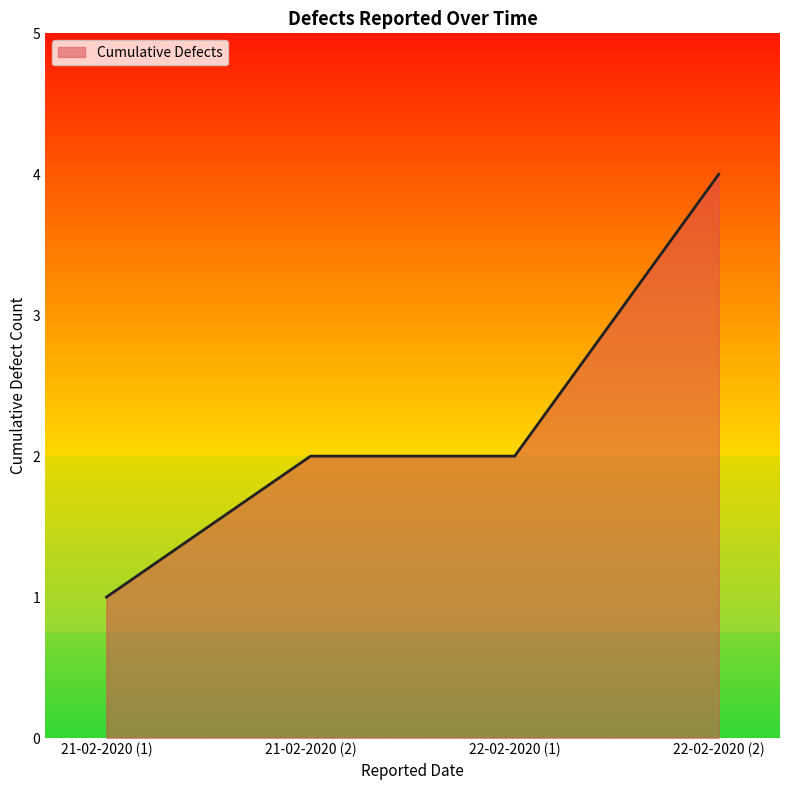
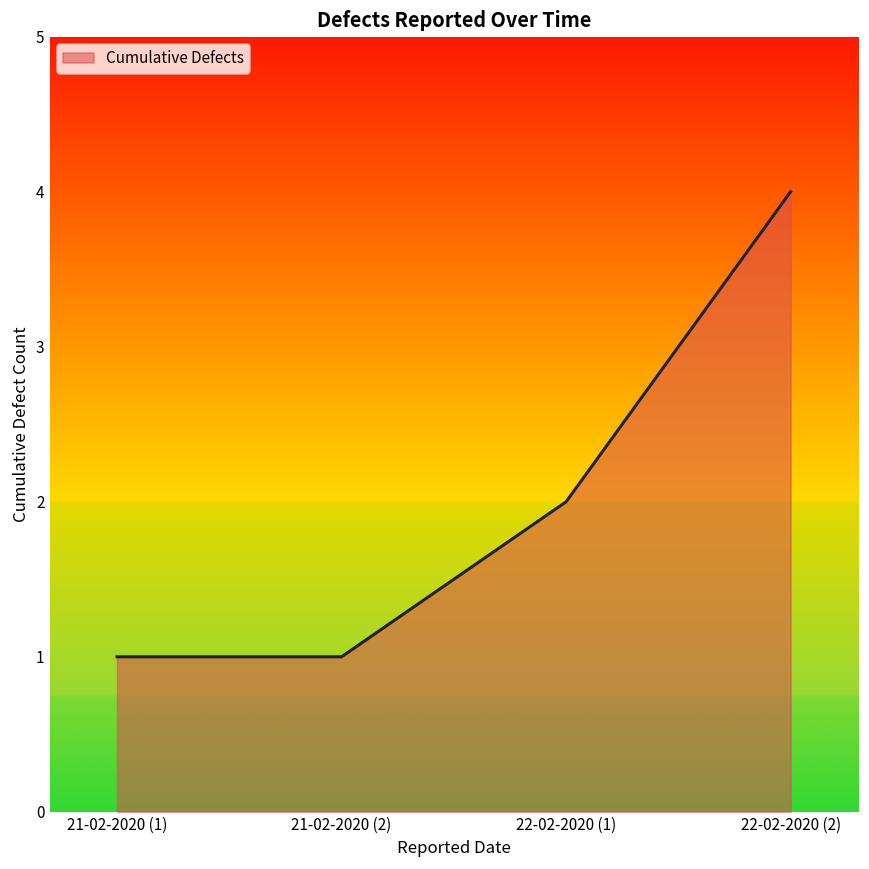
21-02-2020 (2): 2 -> 1
